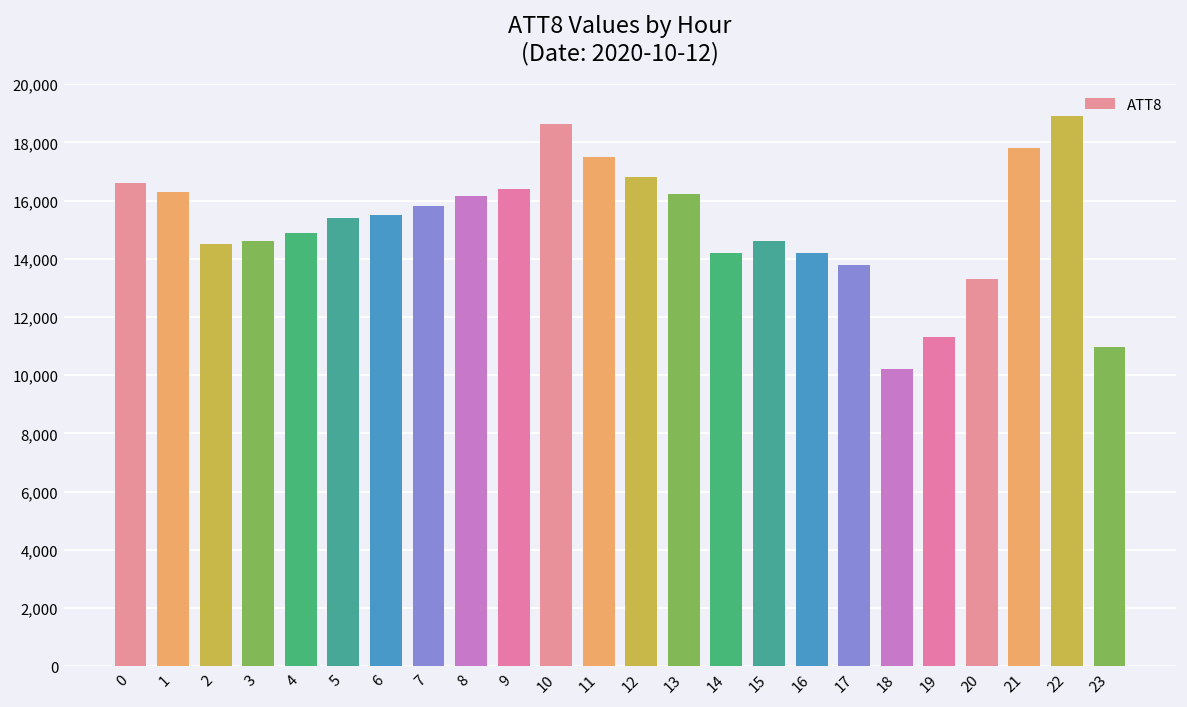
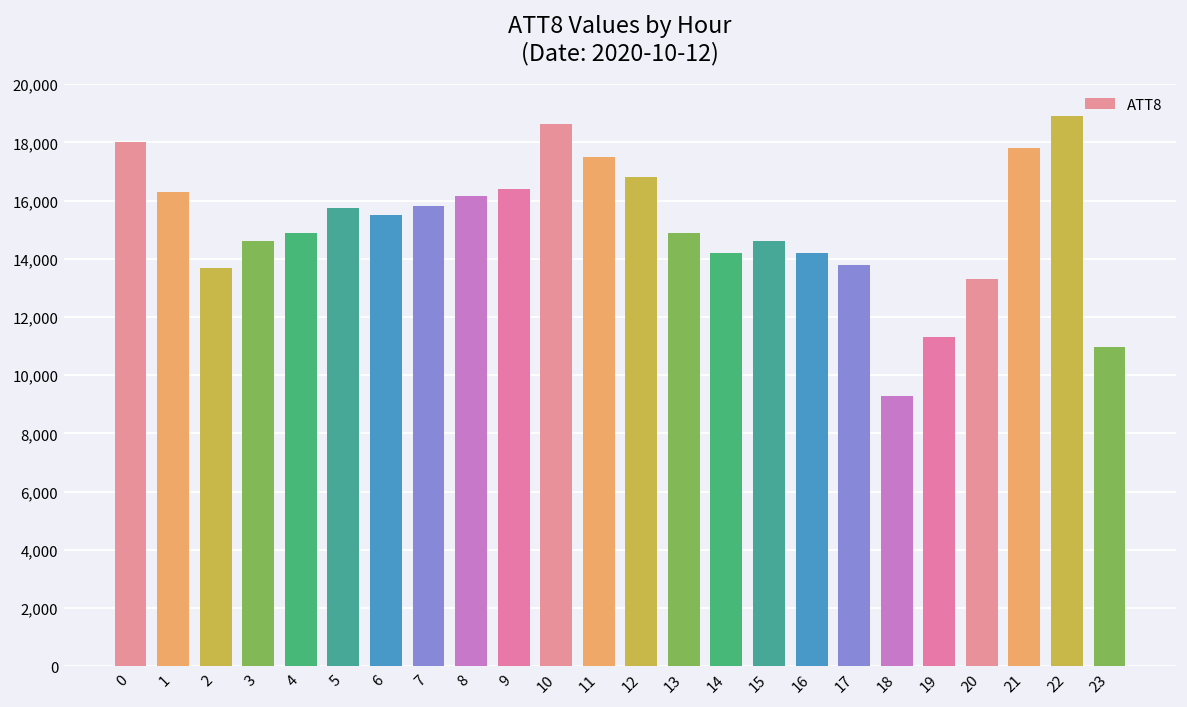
0: 16,600 -> 18,000
2: 14,500 -> 13,700
5: 15,400 -> 15,700
13: 16,200 -> 14,900
18: 10,200 -> 9,300
